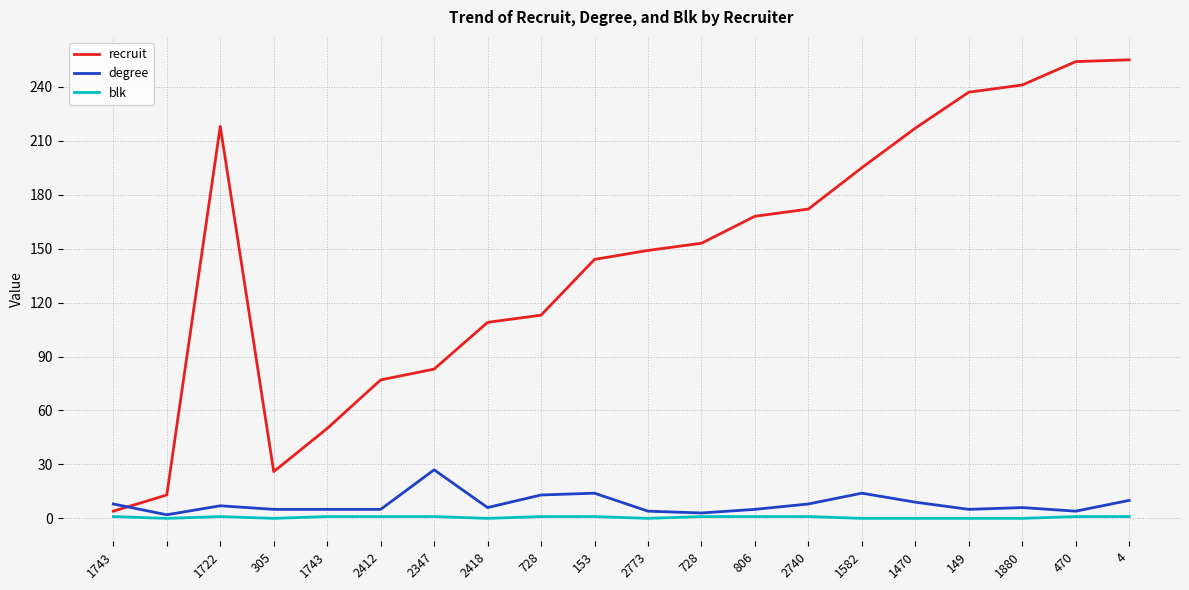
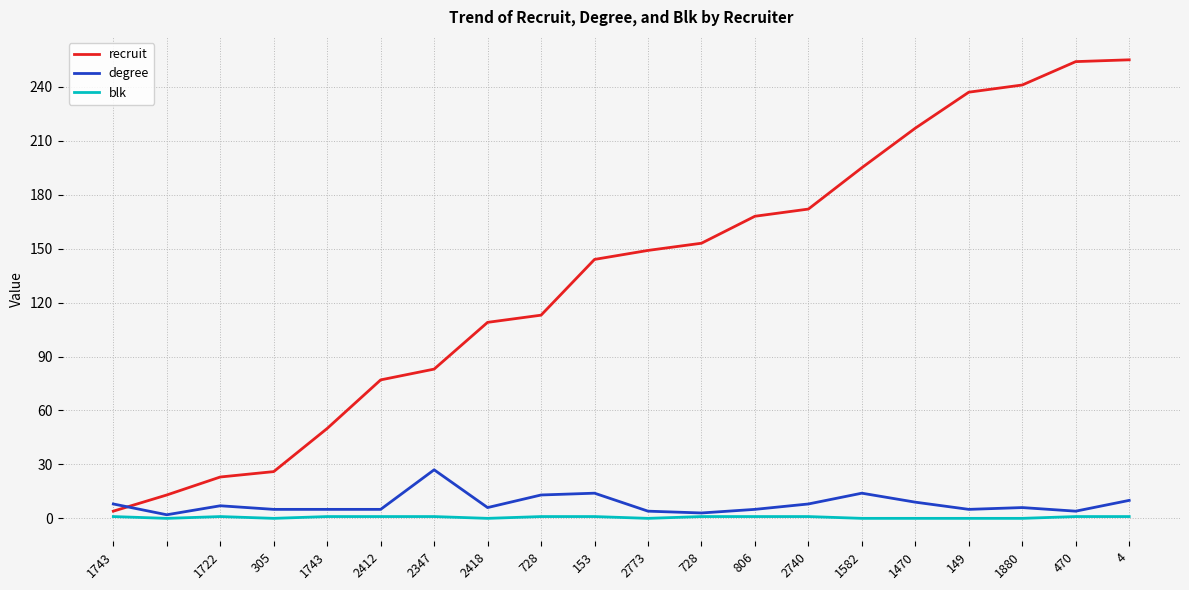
recruit, 1722: 218 -> 23
